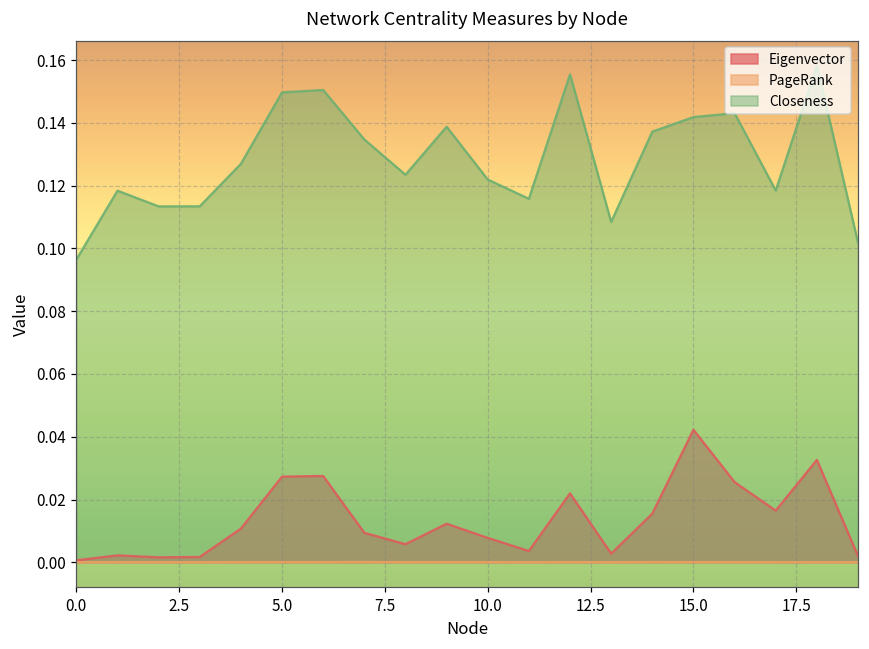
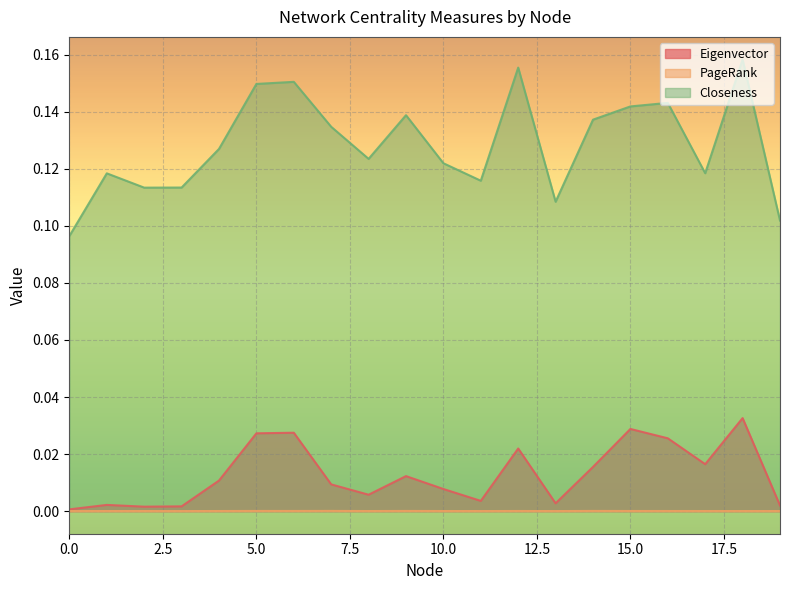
Eigenvector, 15.0: 0.042 -> 0.029
